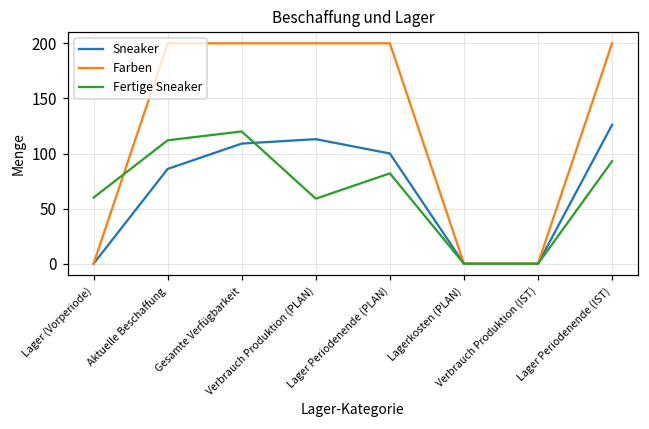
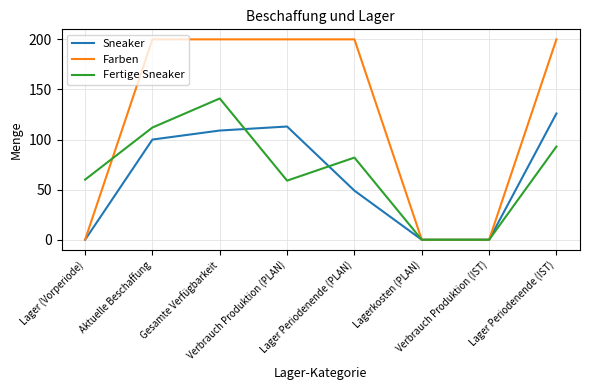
Sneaker, Aktuelle Beschaffung: 86 -> 100
Fertige Sneaker, Gesamte Verfügbarkeit: 120 -> 141
Sneaker, Lager Periodenende (PLAN): 100 -> 49
